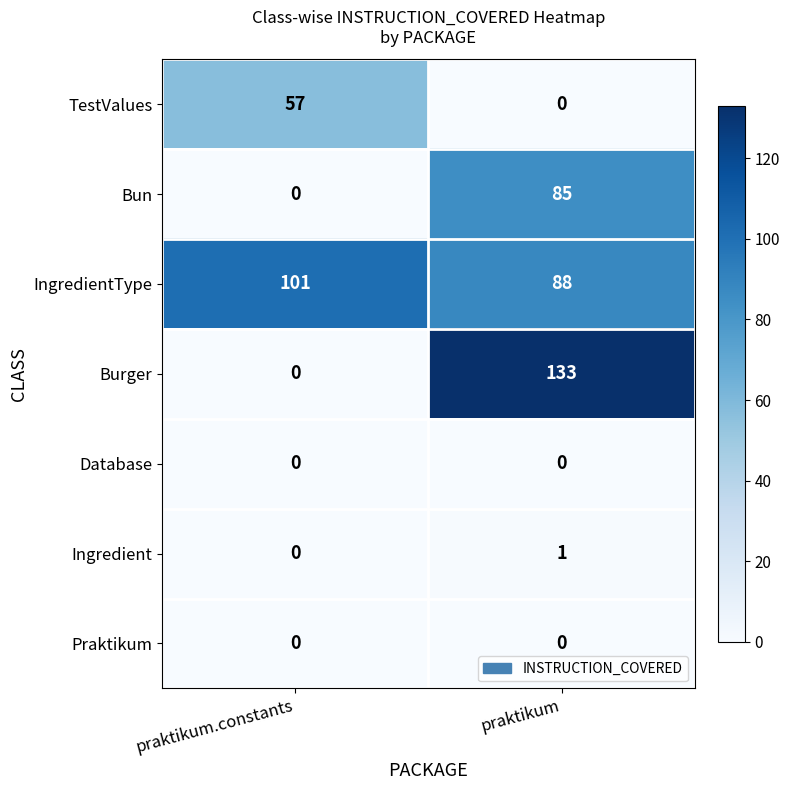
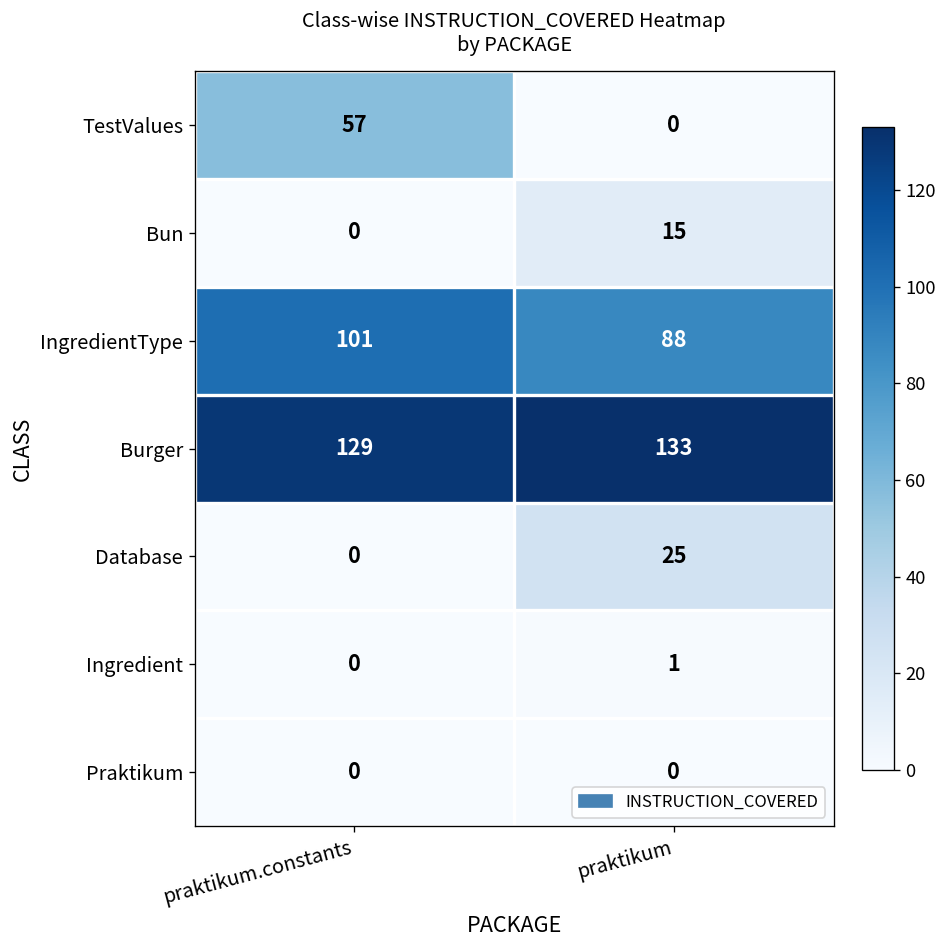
Bun, praktikum: 85 -> 15
Burger, praktikum.constants: 0 -> 129
Database, praktikum: 0 -> 25
